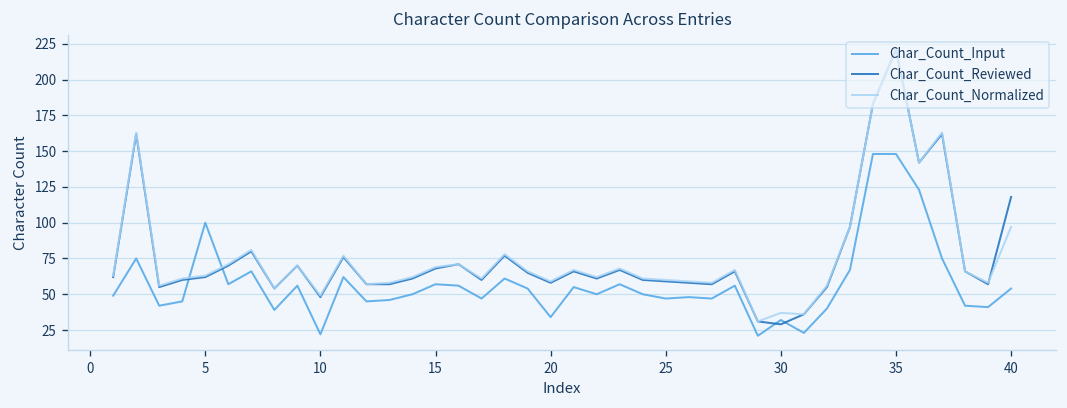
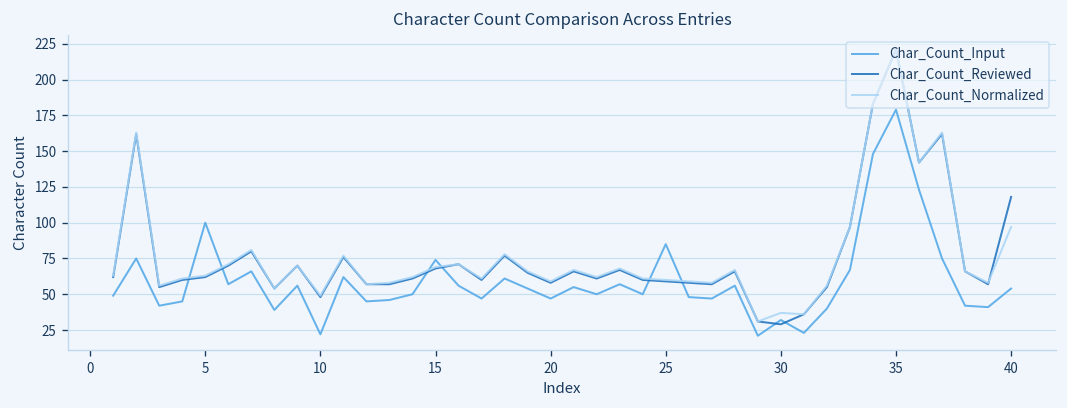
Char_Count_Input, 15: 57 -> 74
Char_Count_Input, 20: 34 -> 47
Char_Count_Input, 25: 47 -> 85
Char_Count_Input, 35: 148 -> 179
